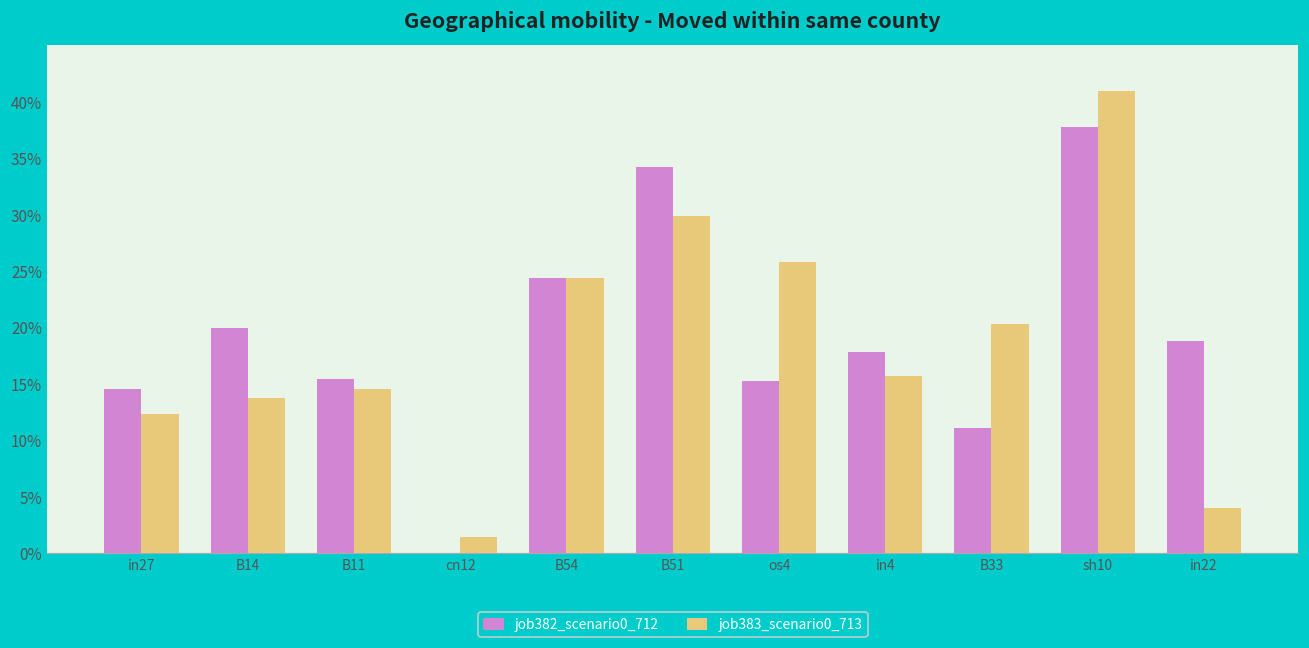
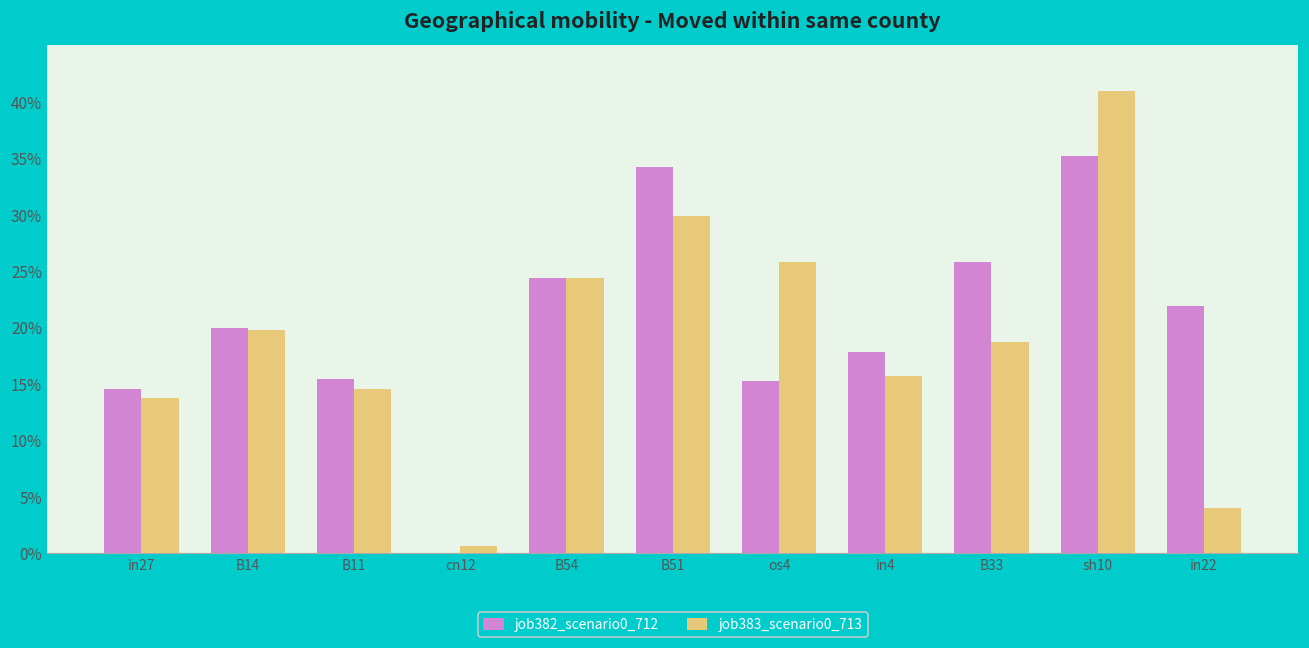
job383_scenario0_713, in27: 12.3% -> 13.7%
job383_scenario0_713, B14: 13.7% -> 19.7%
job383_scenario0_713, cn12: 1.4% -> 0.5%
job382_scenario0_712, B33: 11.0% -> 25.7%
job383_scenario0_713, B33: 20.3% -> 18.7%
job382_scenario0_712, sh10: 37.7% -> 35.1%
job382_scenario0_712, in22: 18.7% -> 21.9%
